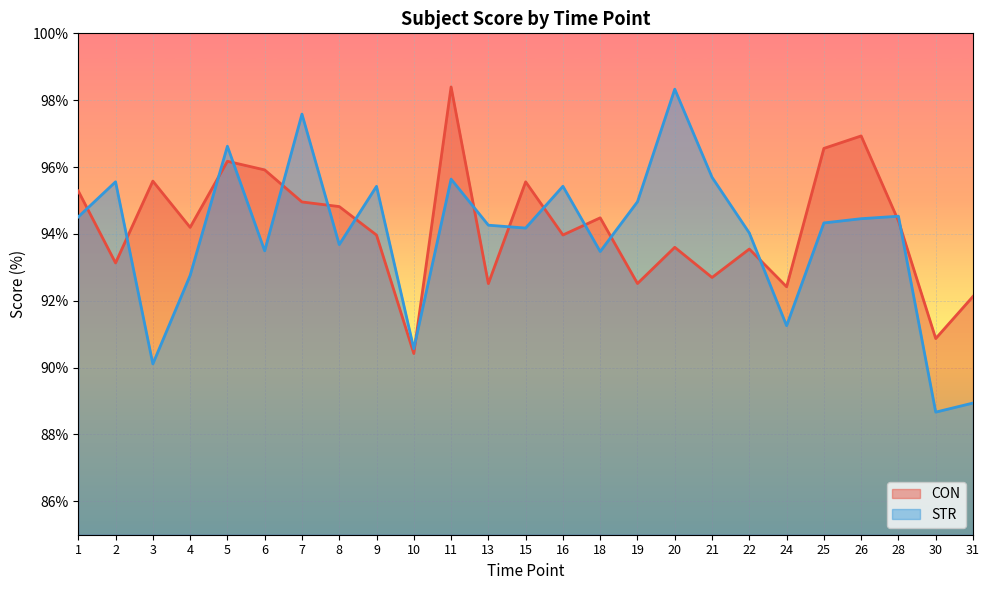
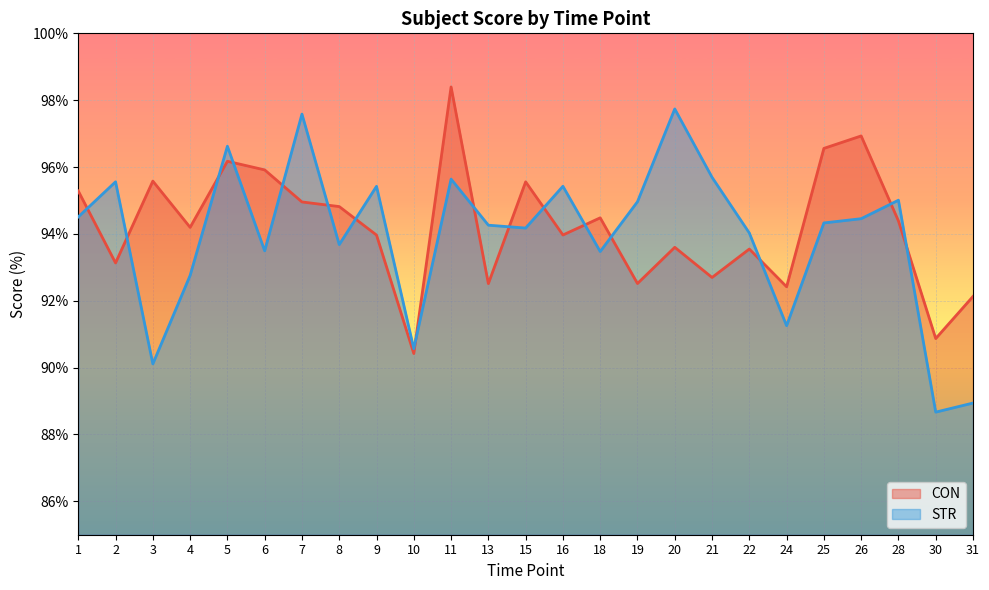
STR, 20: 98.3% -> 97.7%
STR, 28: 94.5% -> 95.0%
